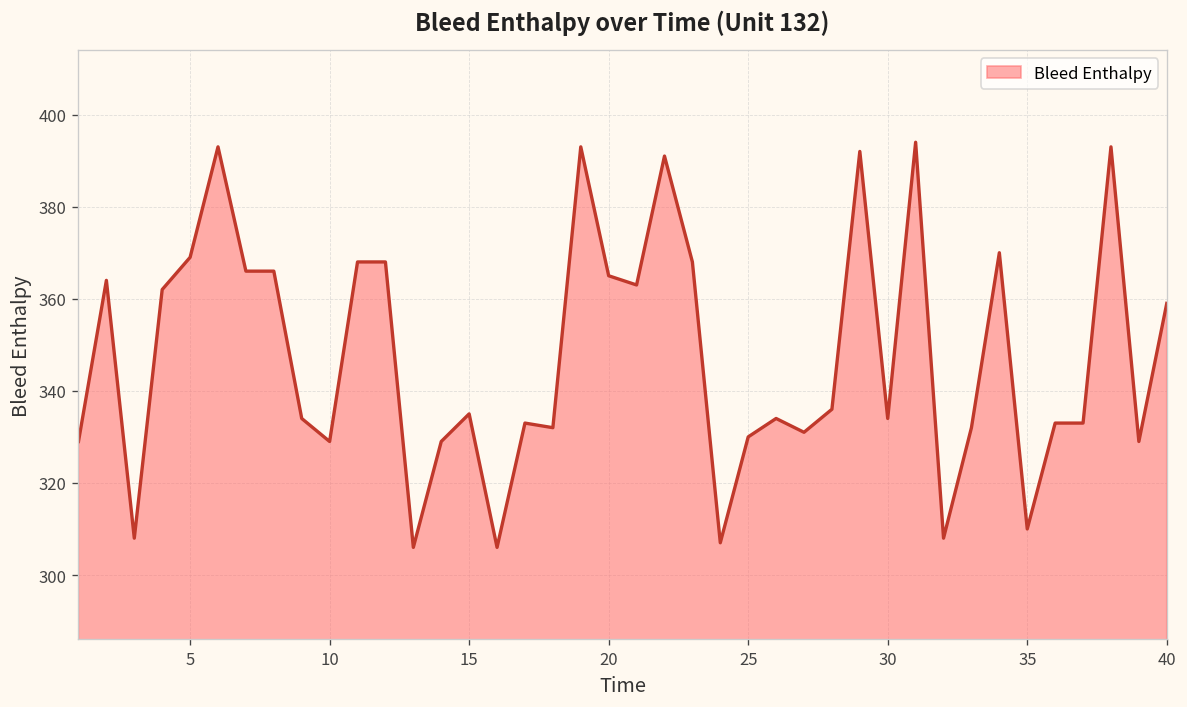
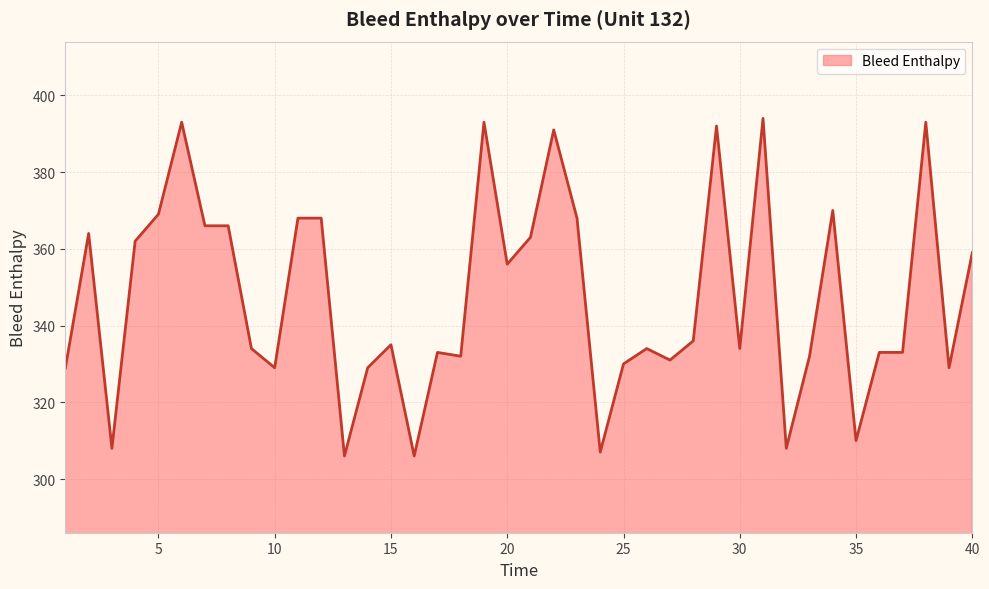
20: 365 -> 356
